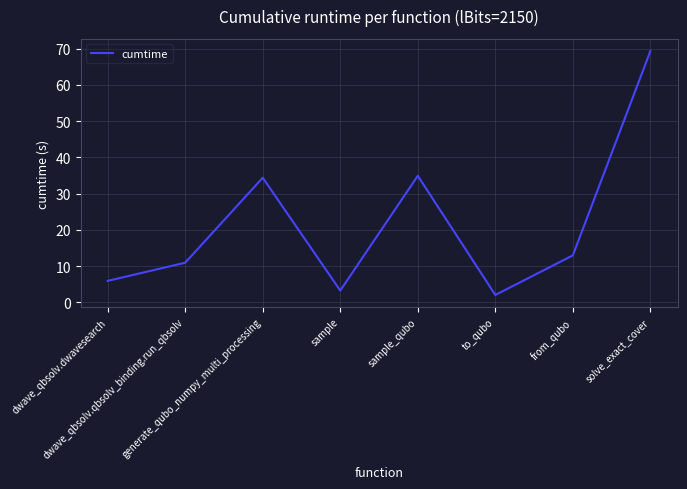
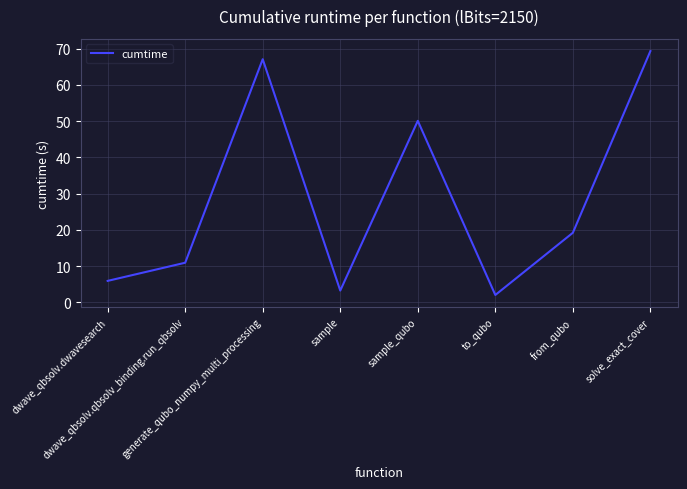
generate_qubo_numpy_multi_processing: 34 -> 67
sample_qubo: 35 -> 50
from_qubo: 13 -> 19
